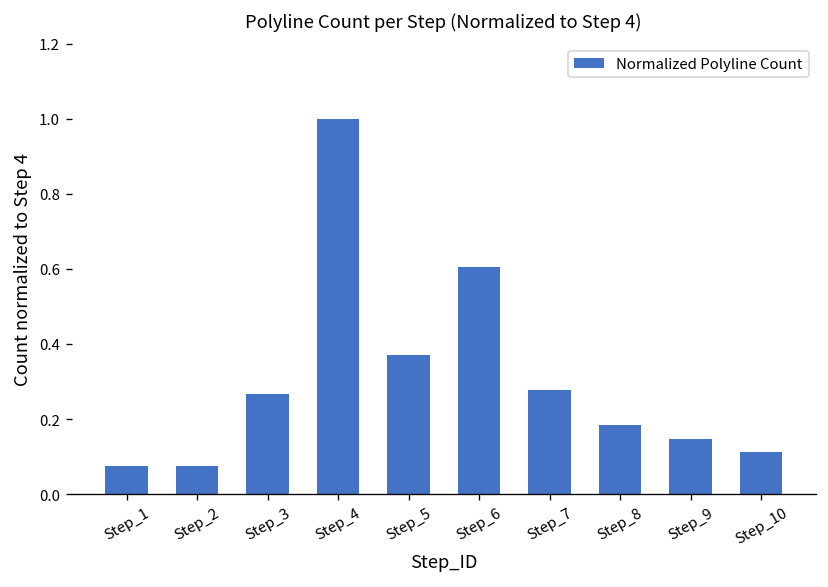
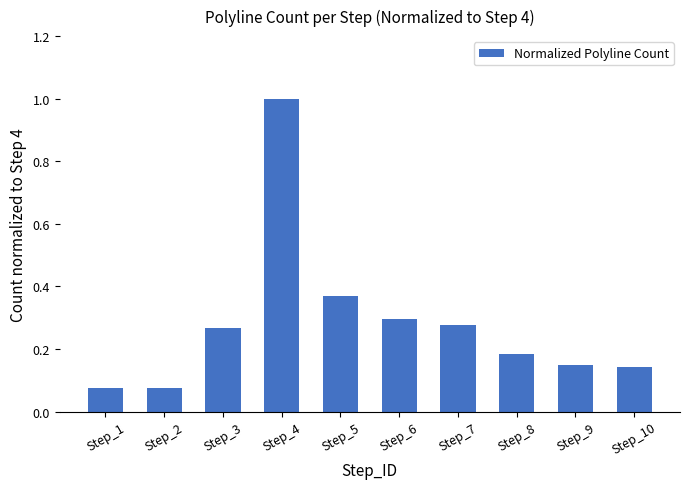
Step_6: 0.61 -> 0.30
Step_10: 0.11 -> 0.14
